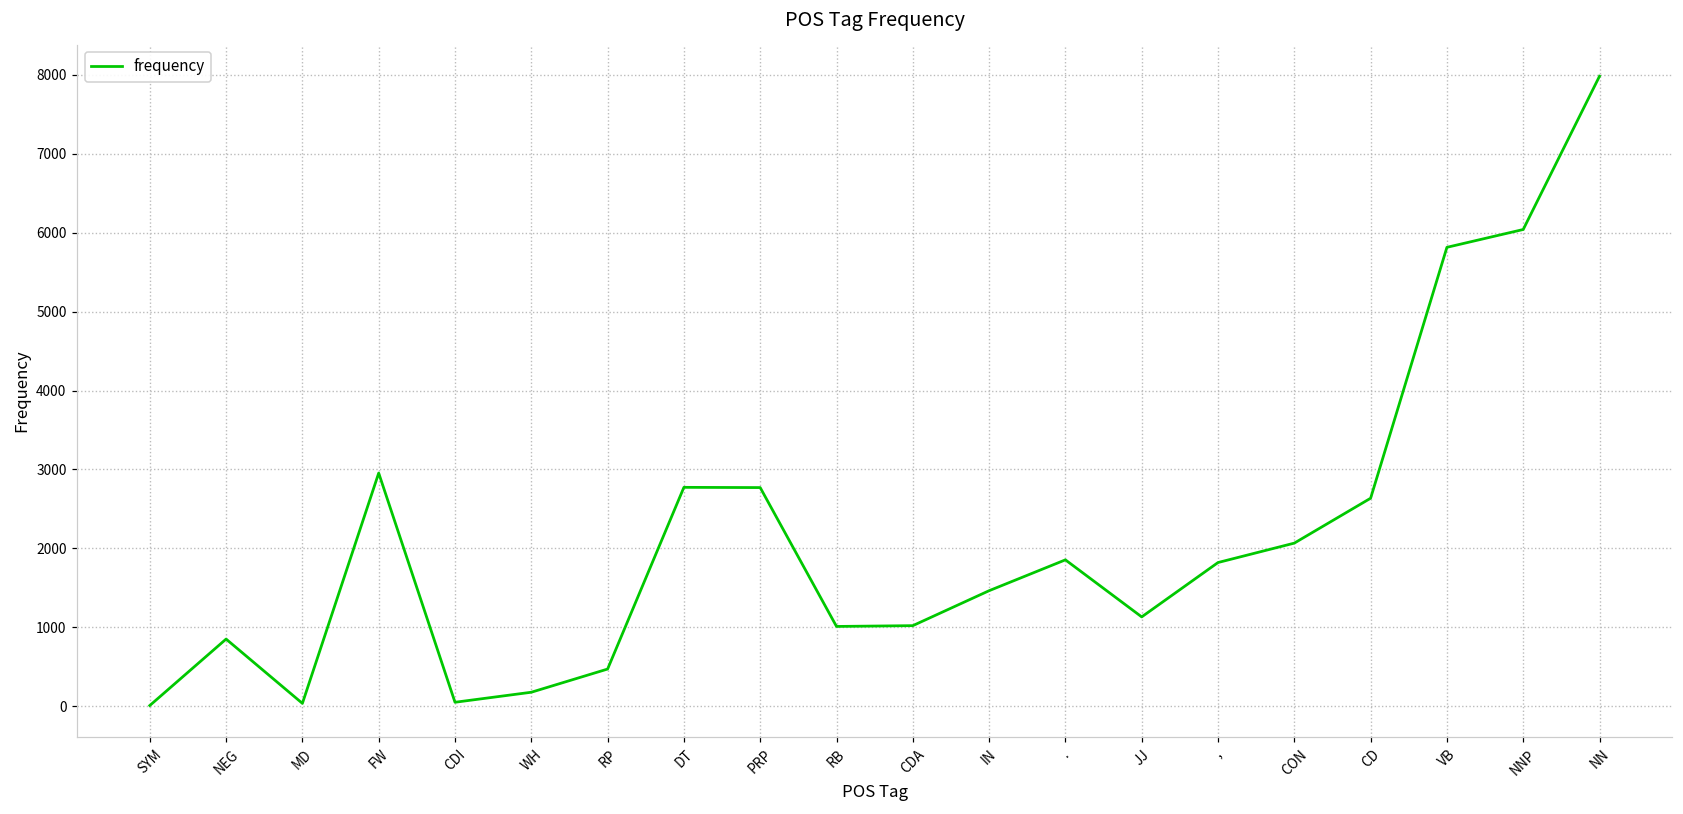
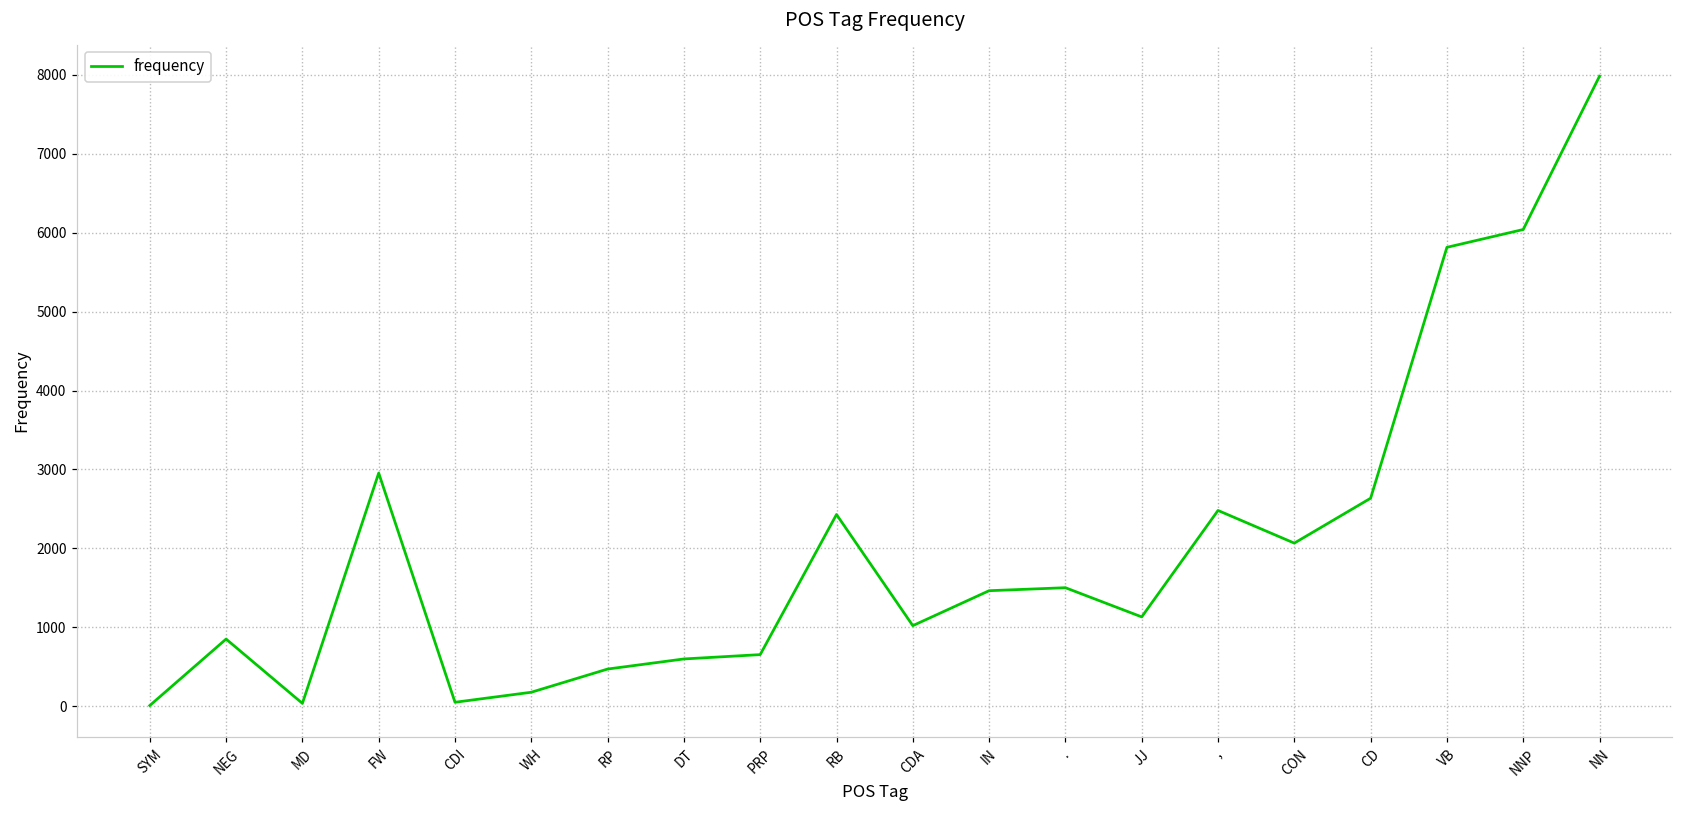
DT: 2800 -> 600
PRP: 2800 -> 700
RB: 1000 -> 2400
.: 1900 -> 1500
,: 1800 -> 2500
